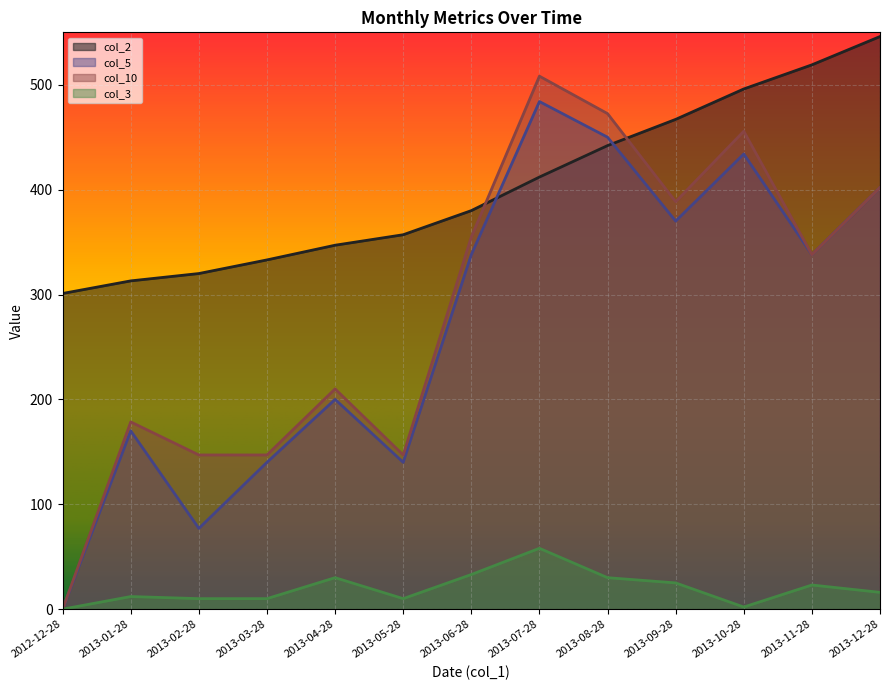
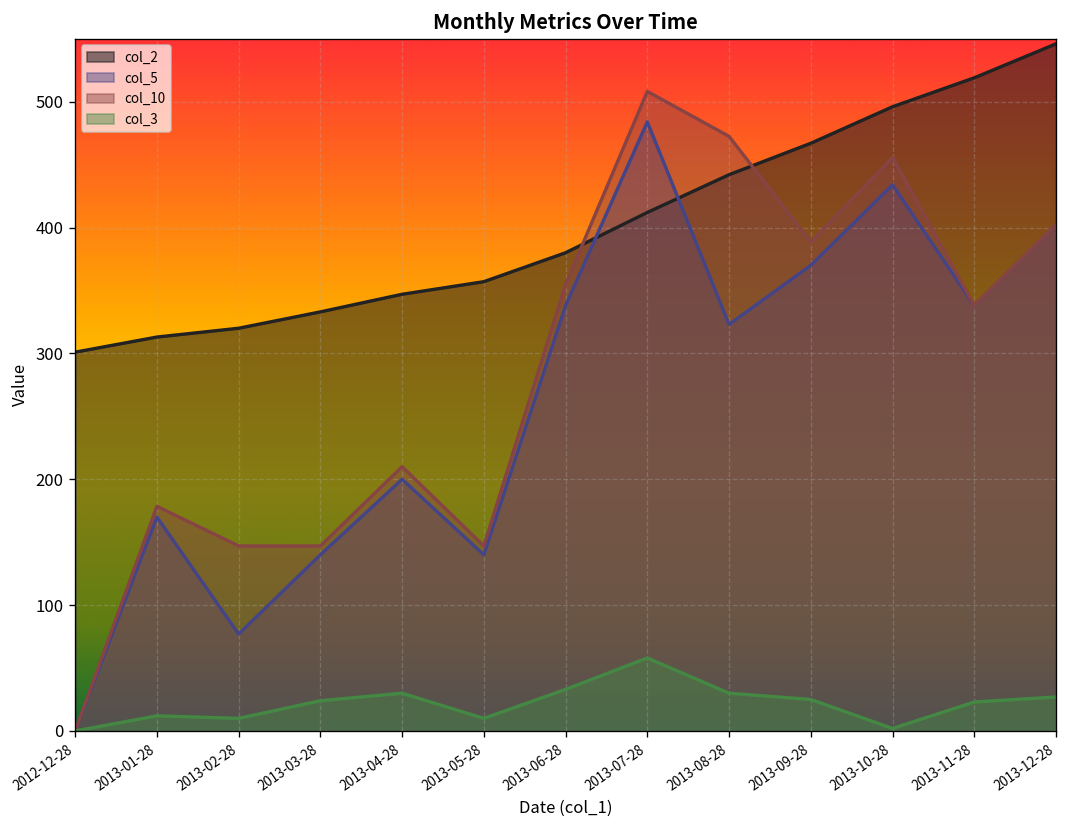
col_3, 2013-03-28: 10 -> 24
col_5, 2013-08-28: 450 -> 323
col_3, 2013-12-28: 16 -> 27
